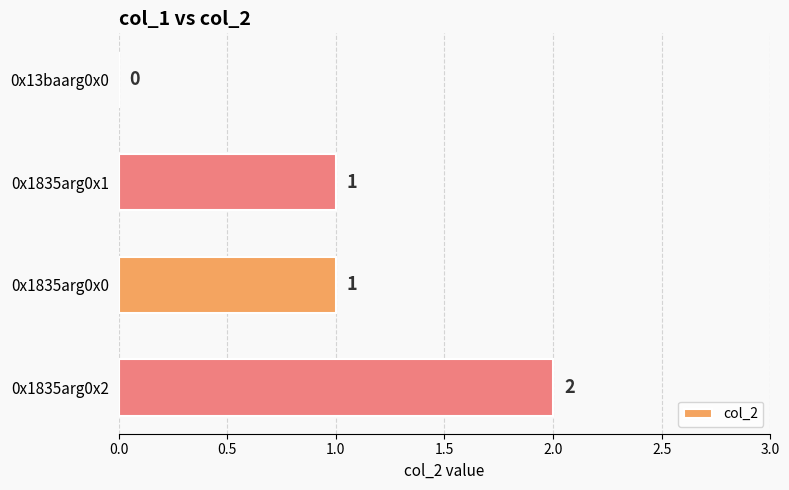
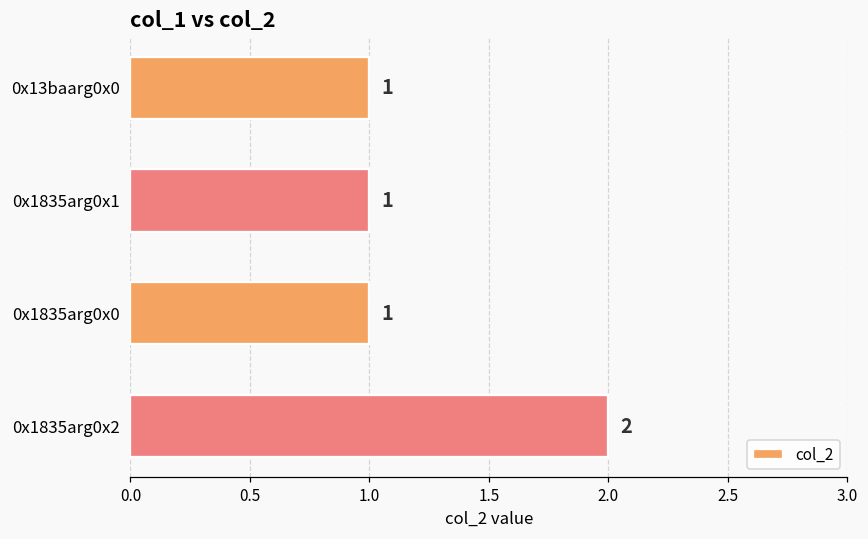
0x13baarg0x0: 0 -> 1
